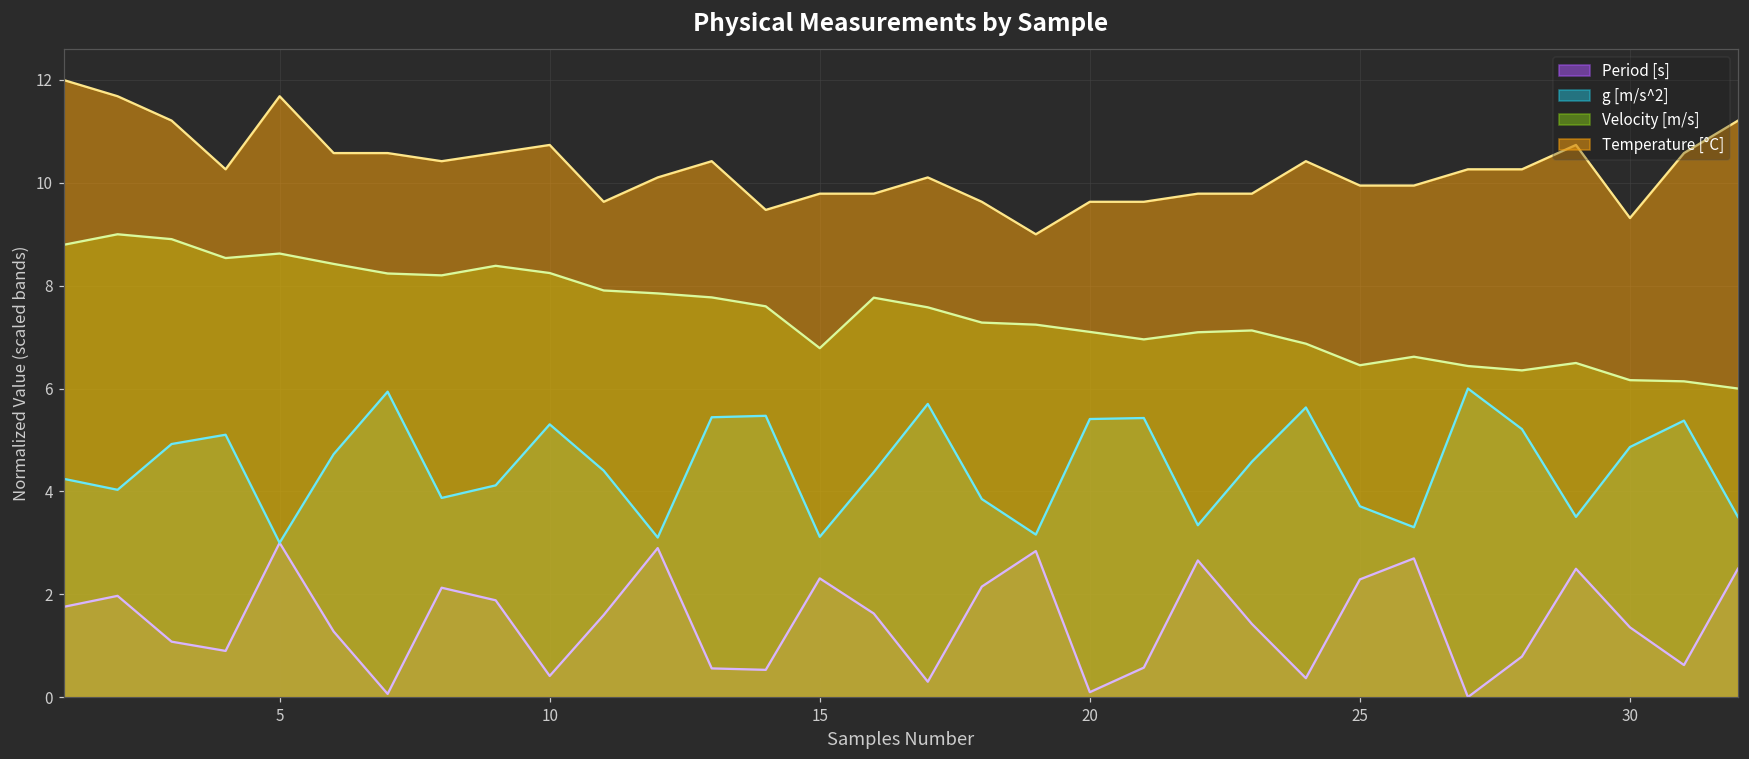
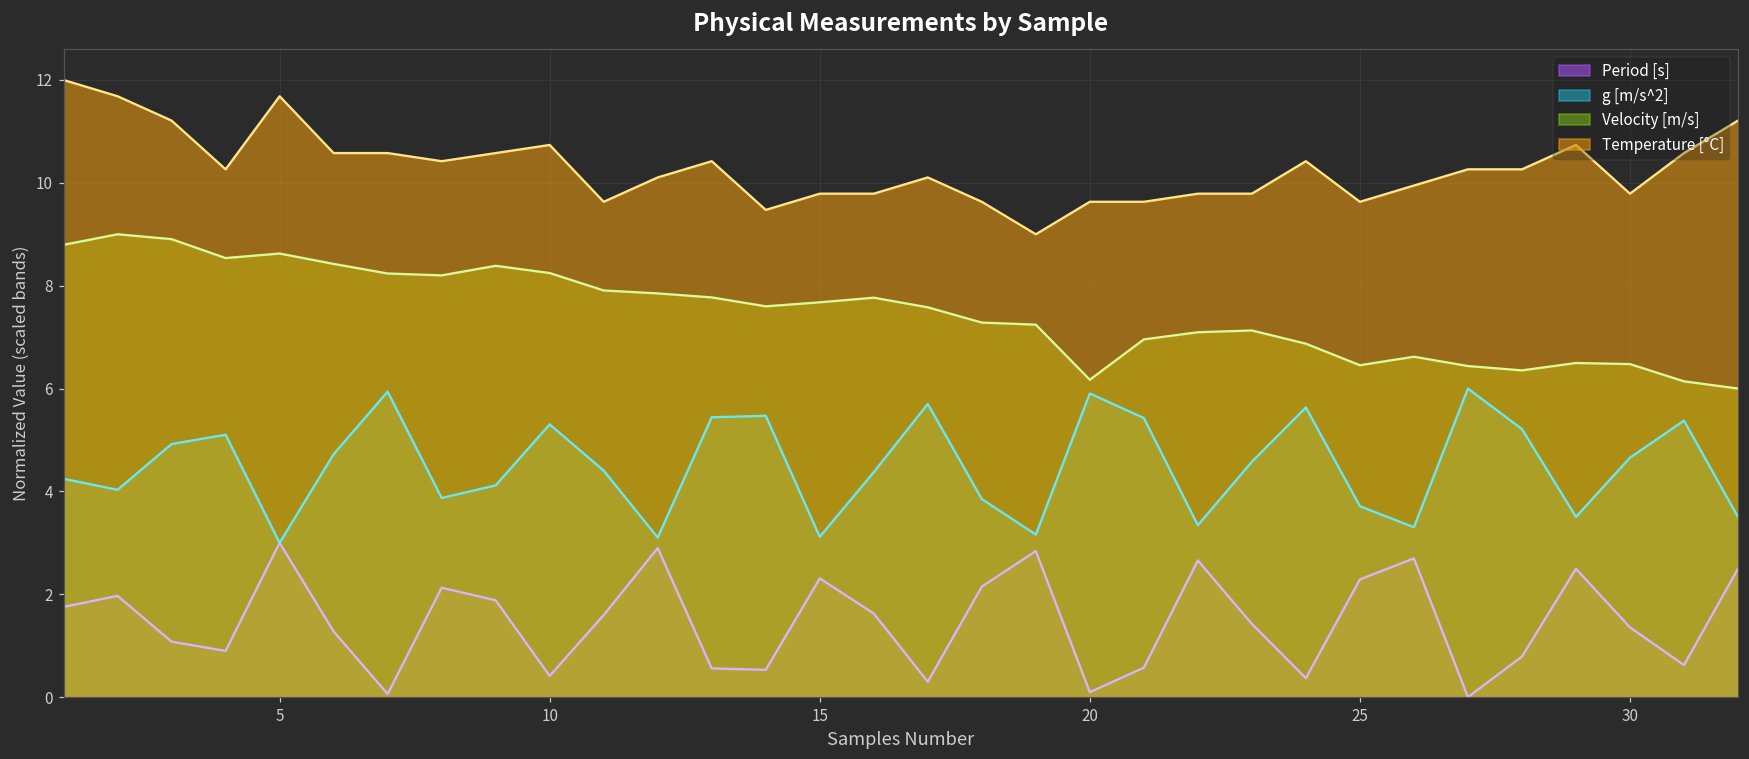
Velocity [m/s], 15: 6.8 -> 7.7
g [m/s^2], 20: 5.4 -> 5.9
Velocity [m/s], 20: 7.1 -> 6.2
Temperature [°C], 25: 9.9 -> 9.6
g [m/s^2], 30: 4.9 -> 4.7
Velocity [m/s], 30: 6.2 -> 6.5
Temperature [°C], 30: 9.3 -> 9.8
